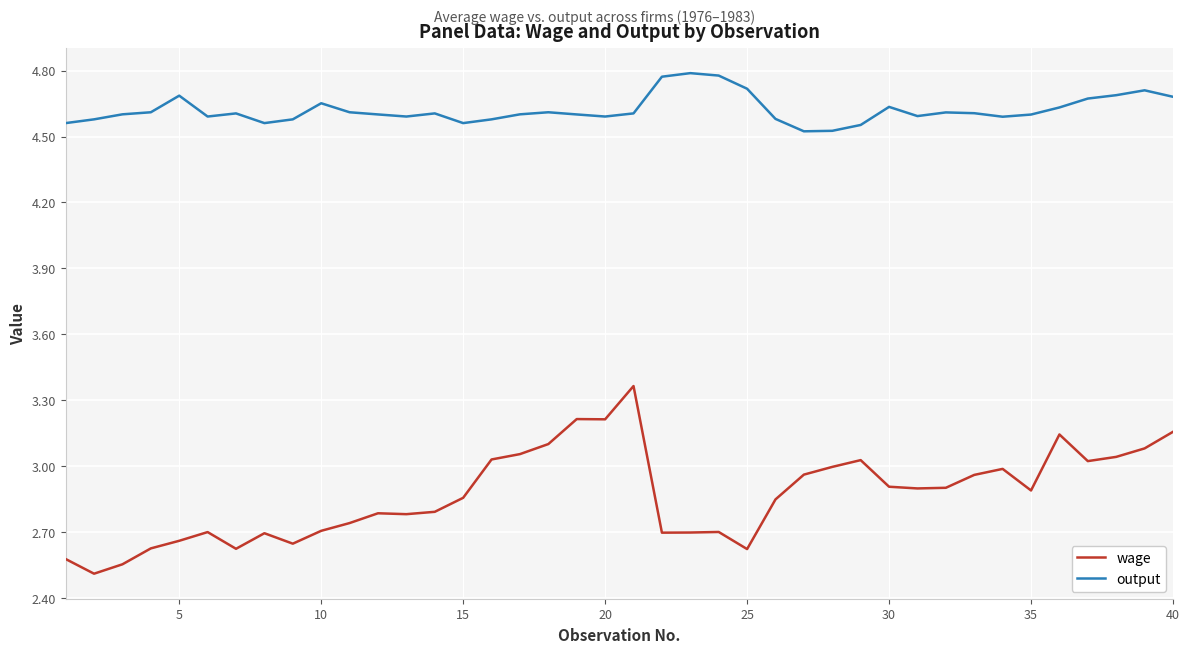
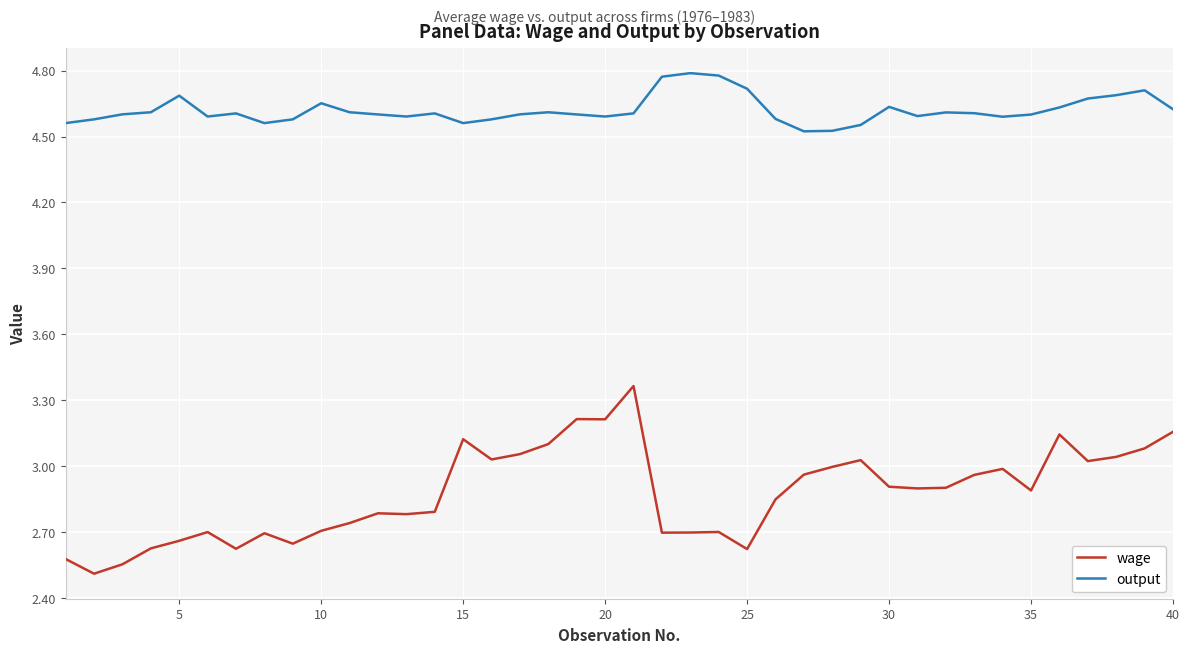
wage, 15: 2.86 -> 3.12
output, 40: 4.68 -> 4.62
